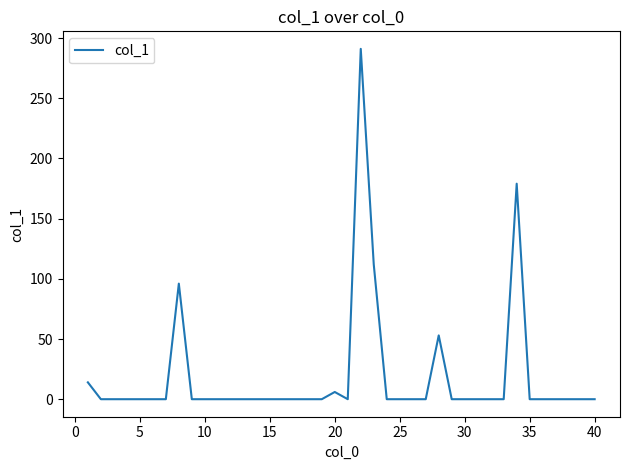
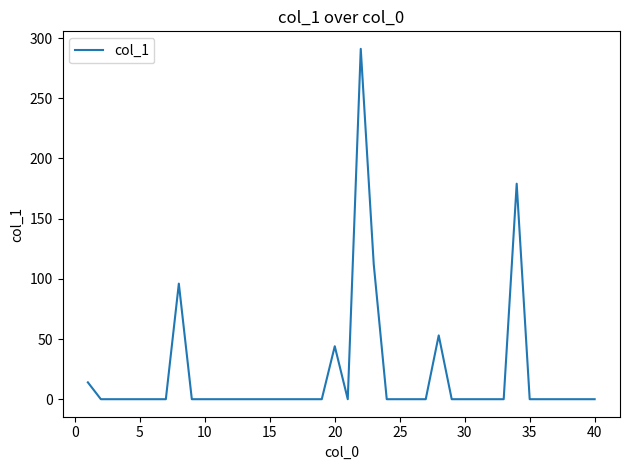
20: 6 -> 44
